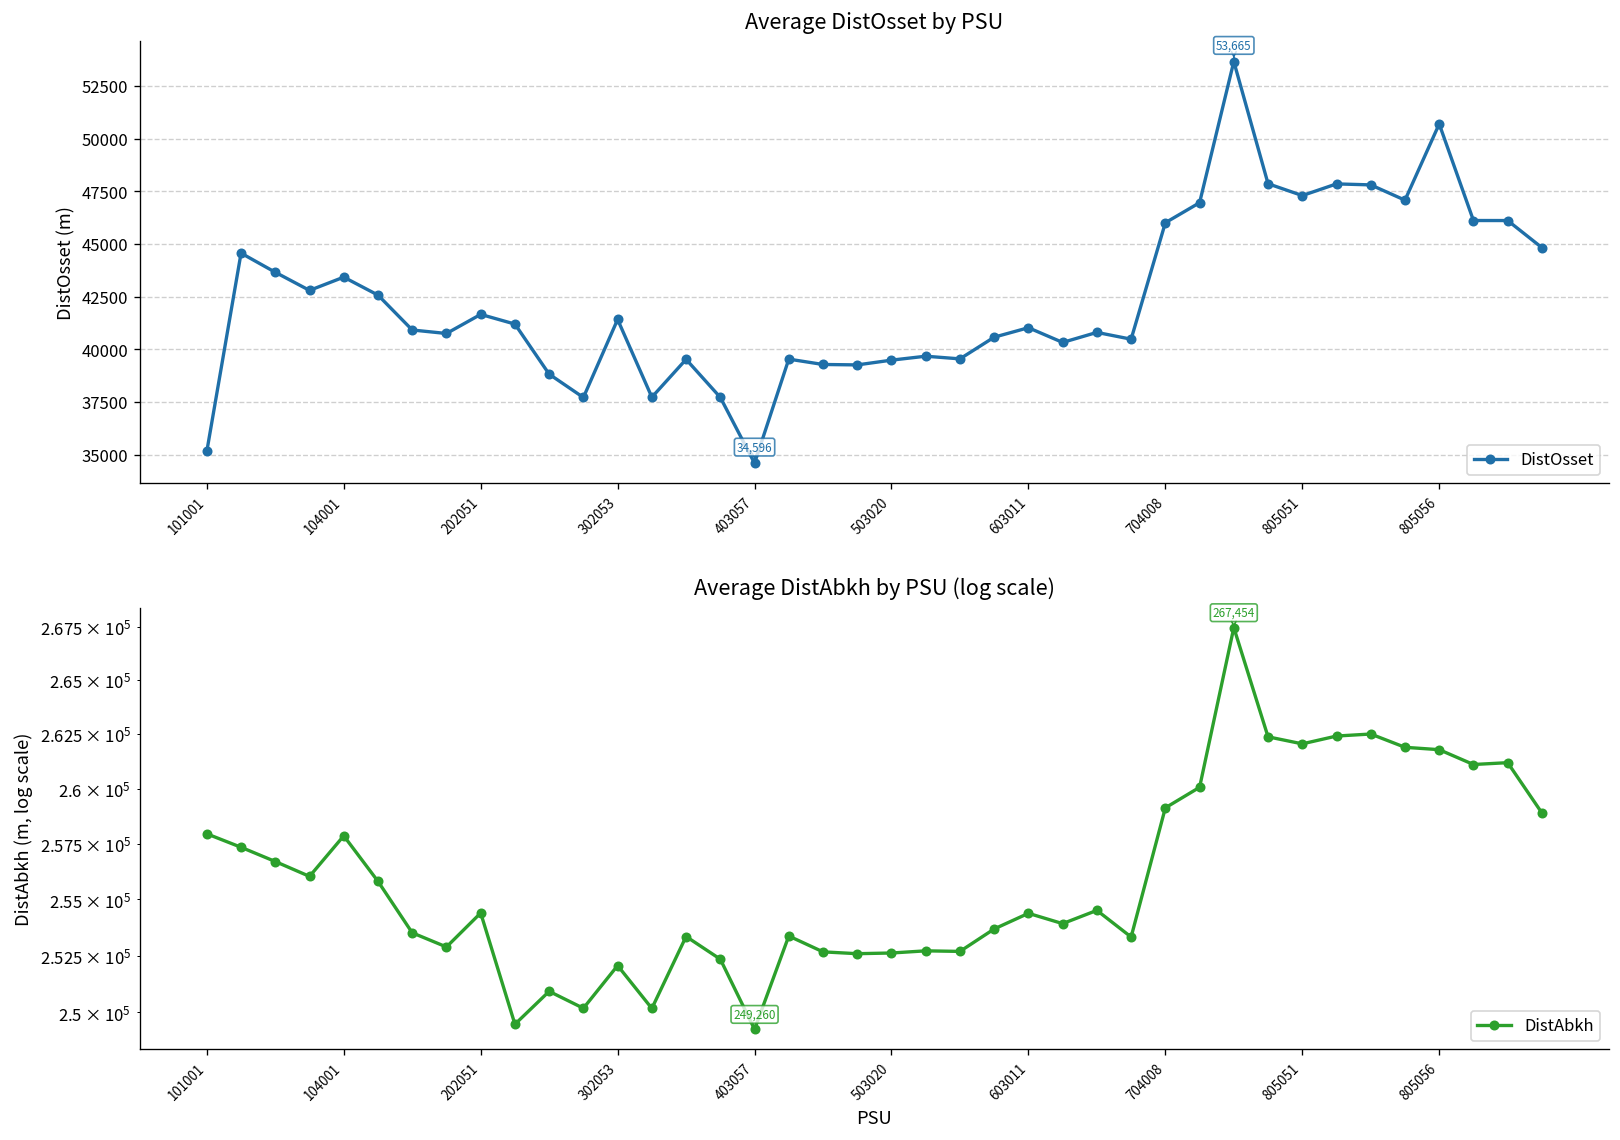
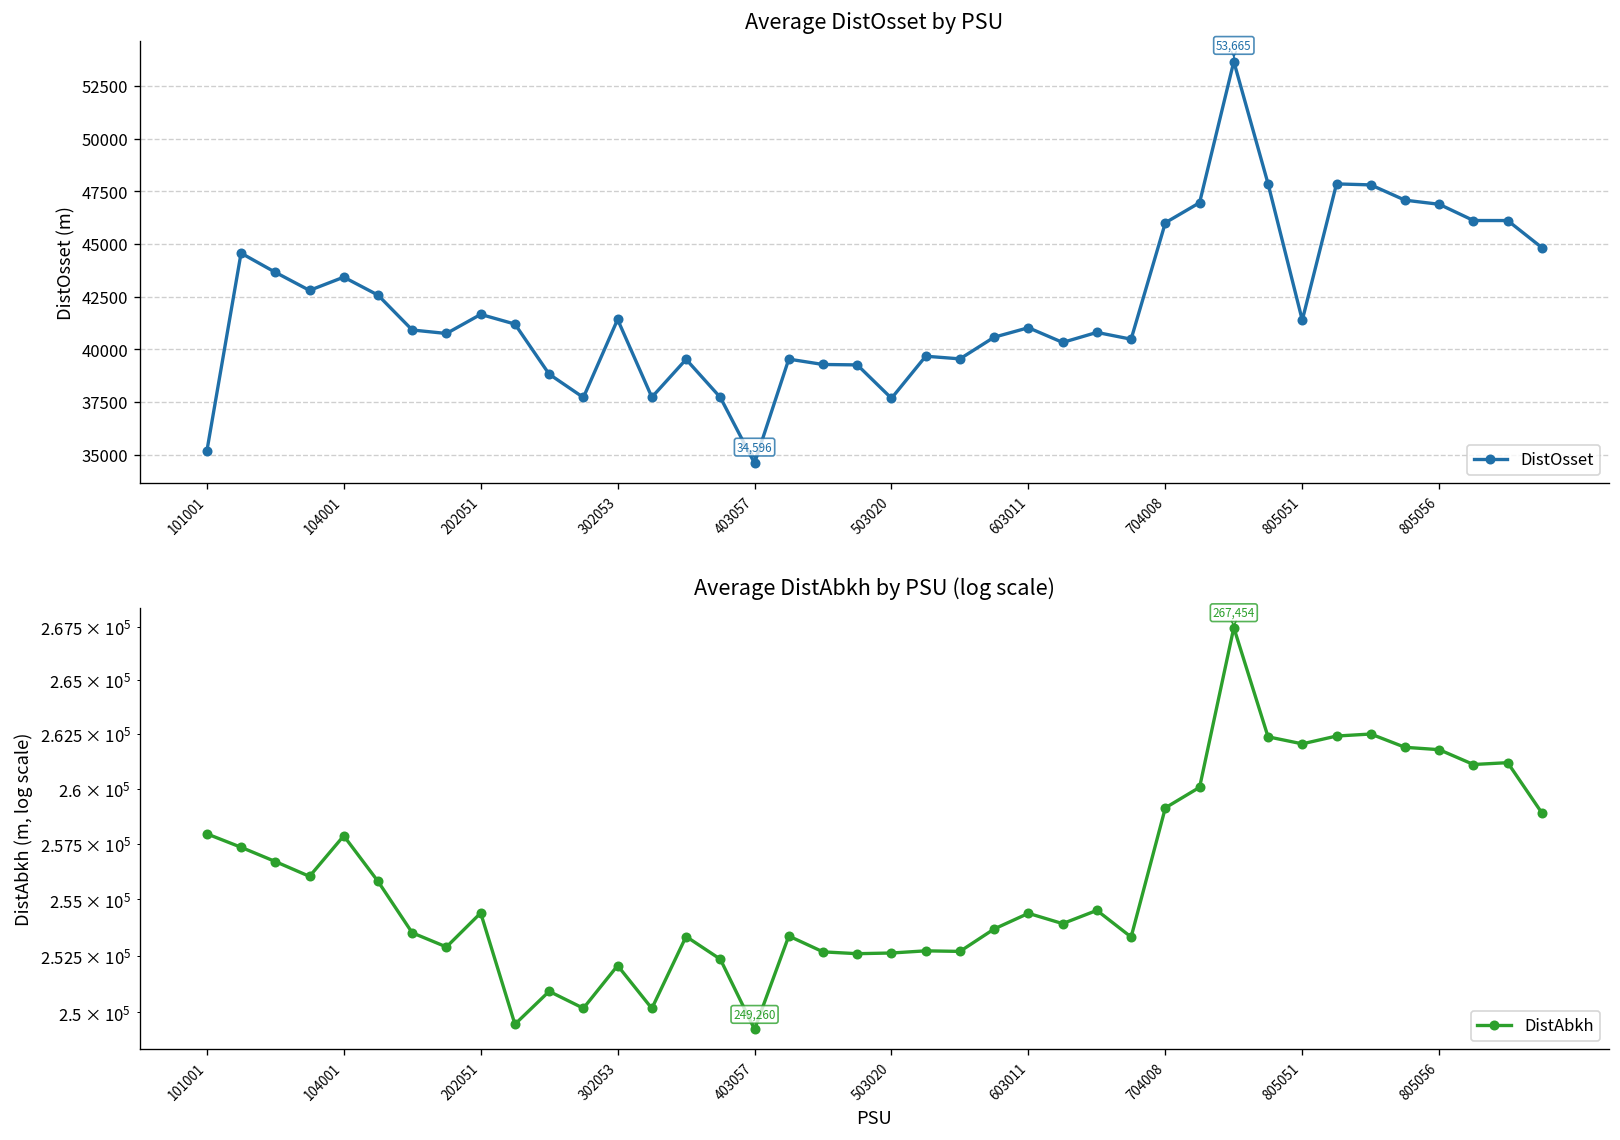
Average DistOsset by PSU, 503020: 39500 -> 37700
Average DistOsset by PSU, 805051: 47300 -> 41400
Average DistOsset by PSU, 805056: 50700 -> 46900
